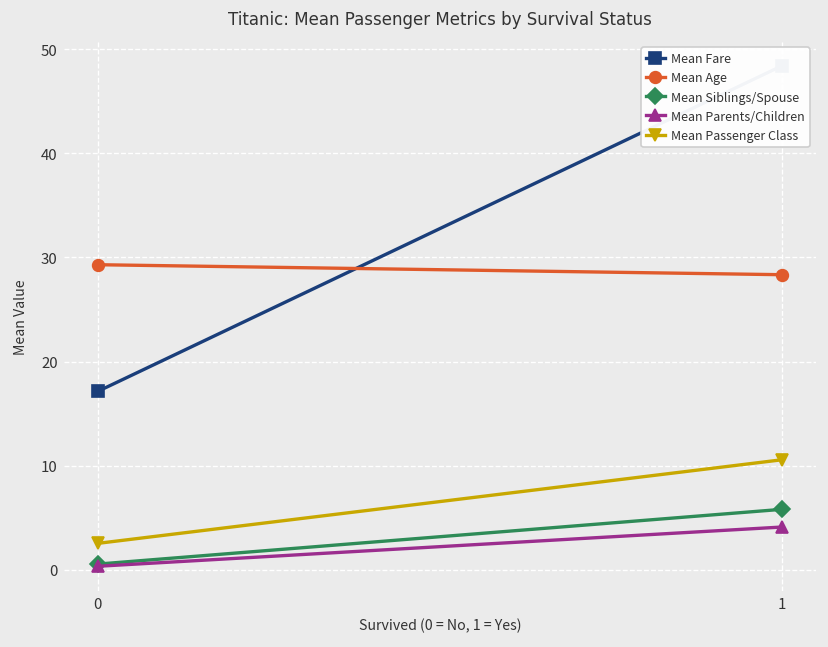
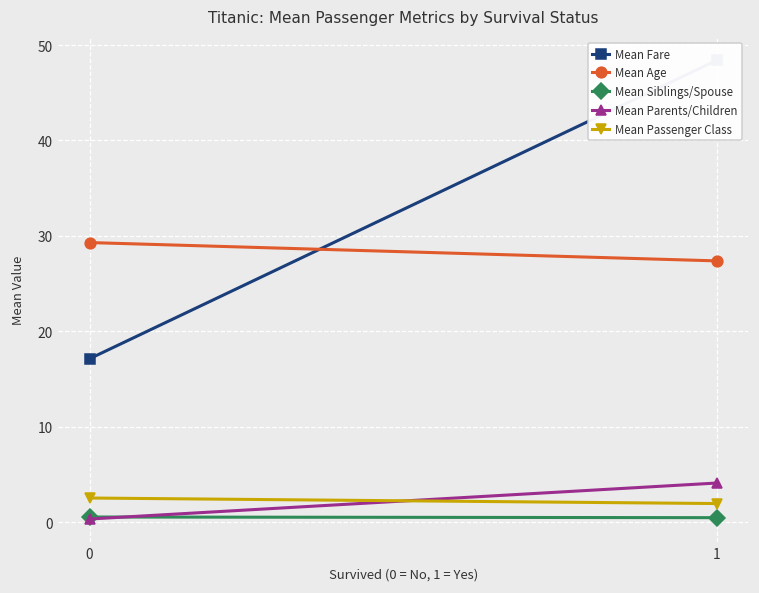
Mean Age, 1: 28 -> 27
Mean Siblings/Spouse, 1: 6 -> 0
Mean Passenger Class, 1: 11 -> 2
